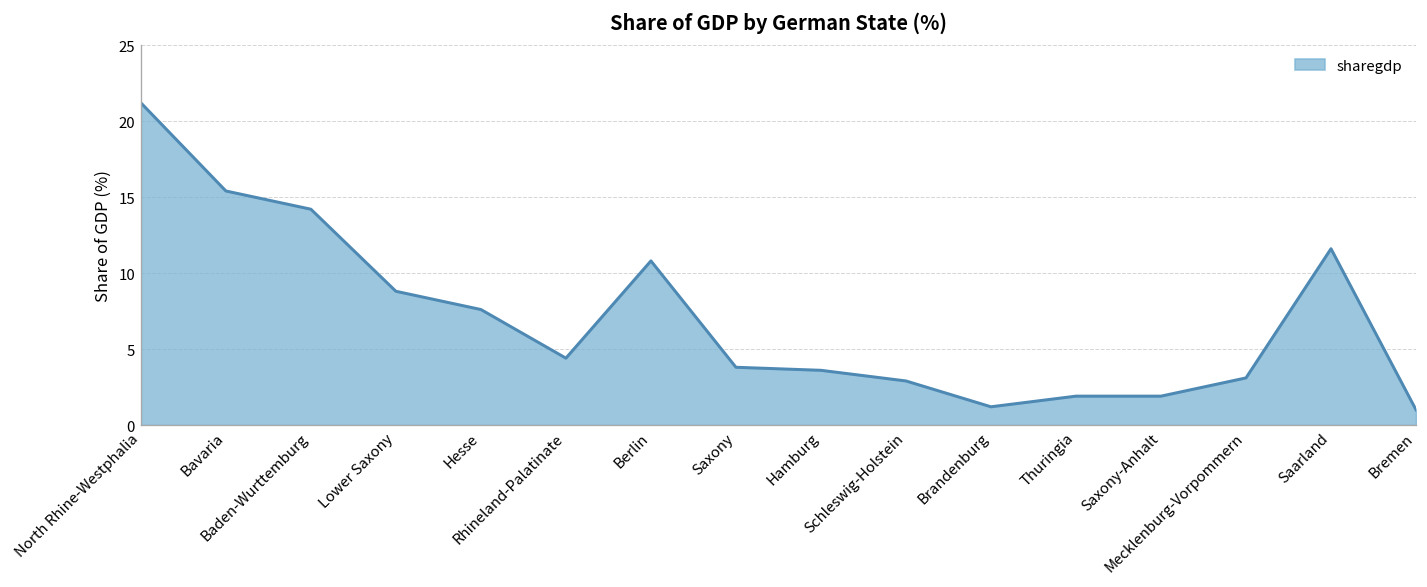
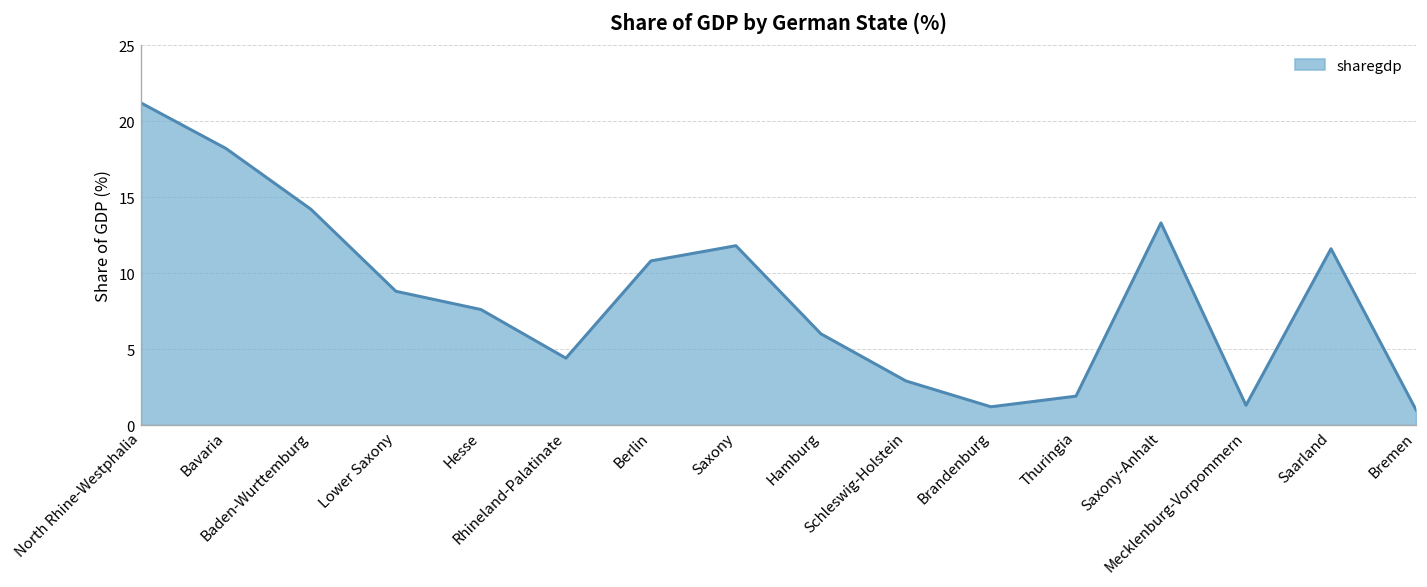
Bavaria: 15.4 -> 18.2
Saxony: 3.8 -> 11.8
Hamburg: 3.6 -> 6.0
Saxony-Anhalt: 1.9 -> 13.3
Mecklenburg-Vorpommern: 3.1 -> 1.3
